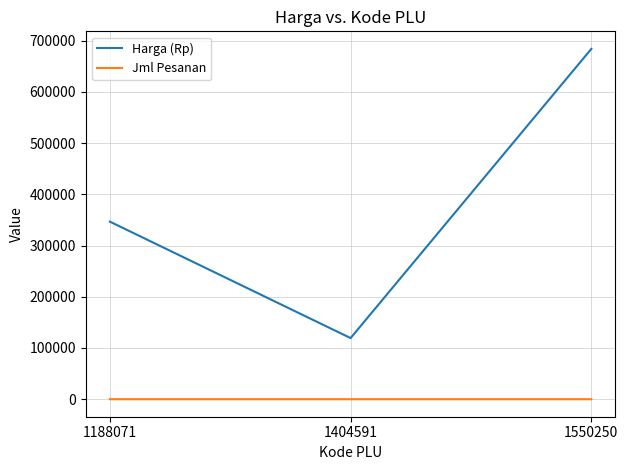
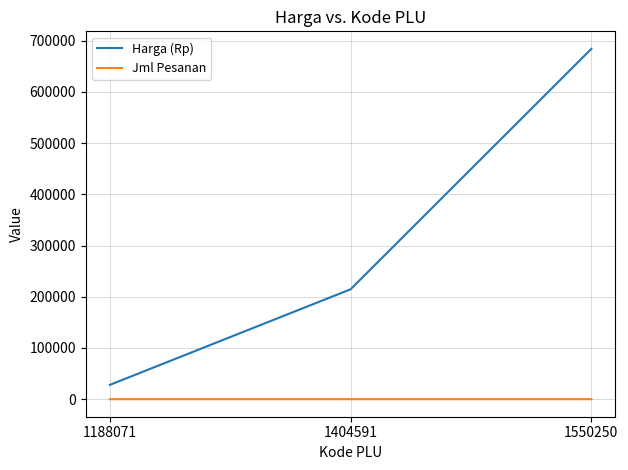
Harga (Rp), 1188071: 350000 -> 30000
Harga (Rp), 1404591: 120000 -> 210000
